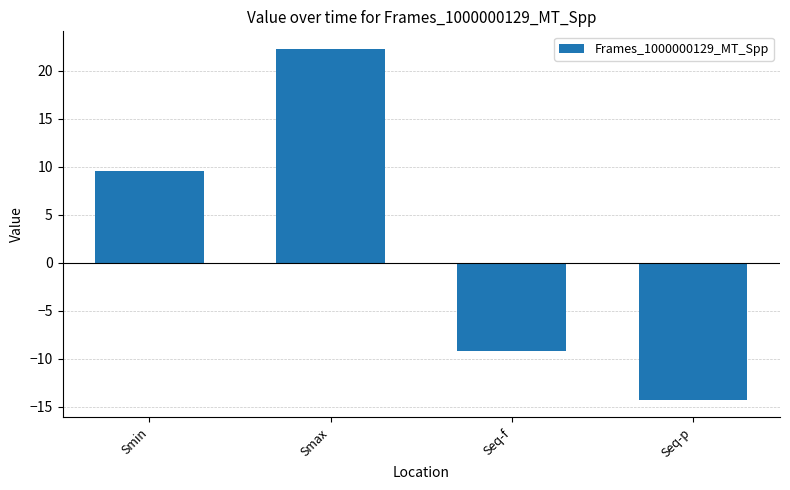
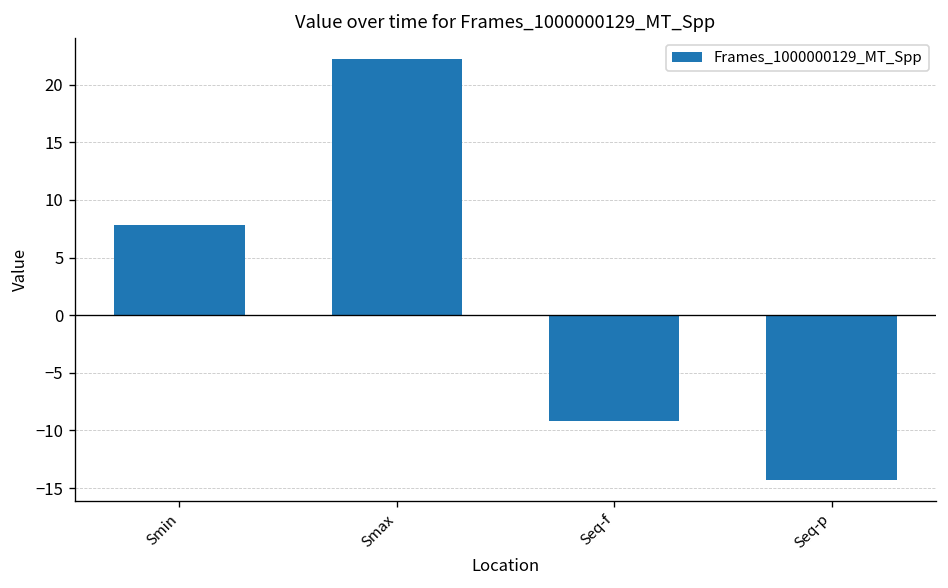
Smin: 10 -> 8
